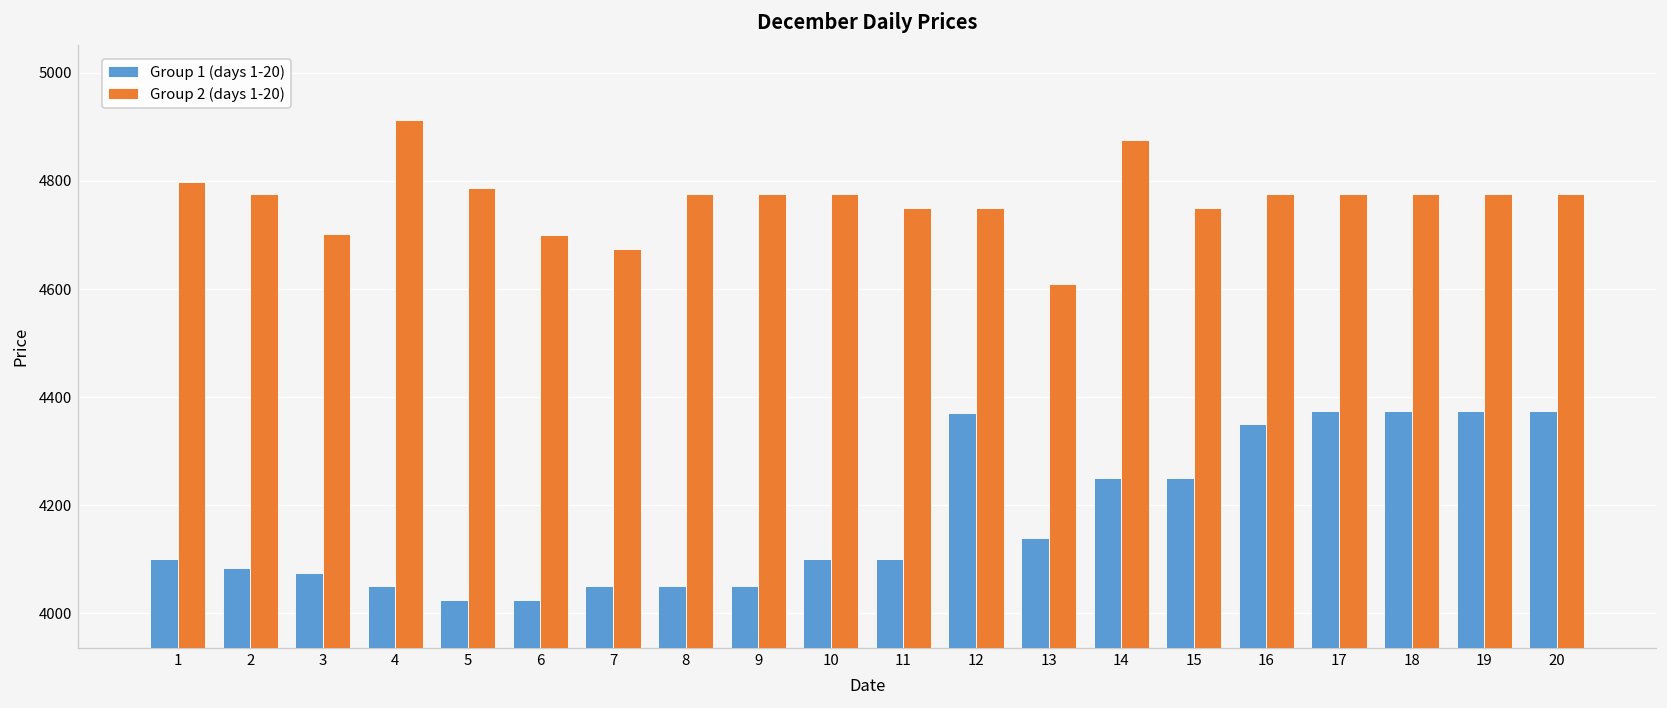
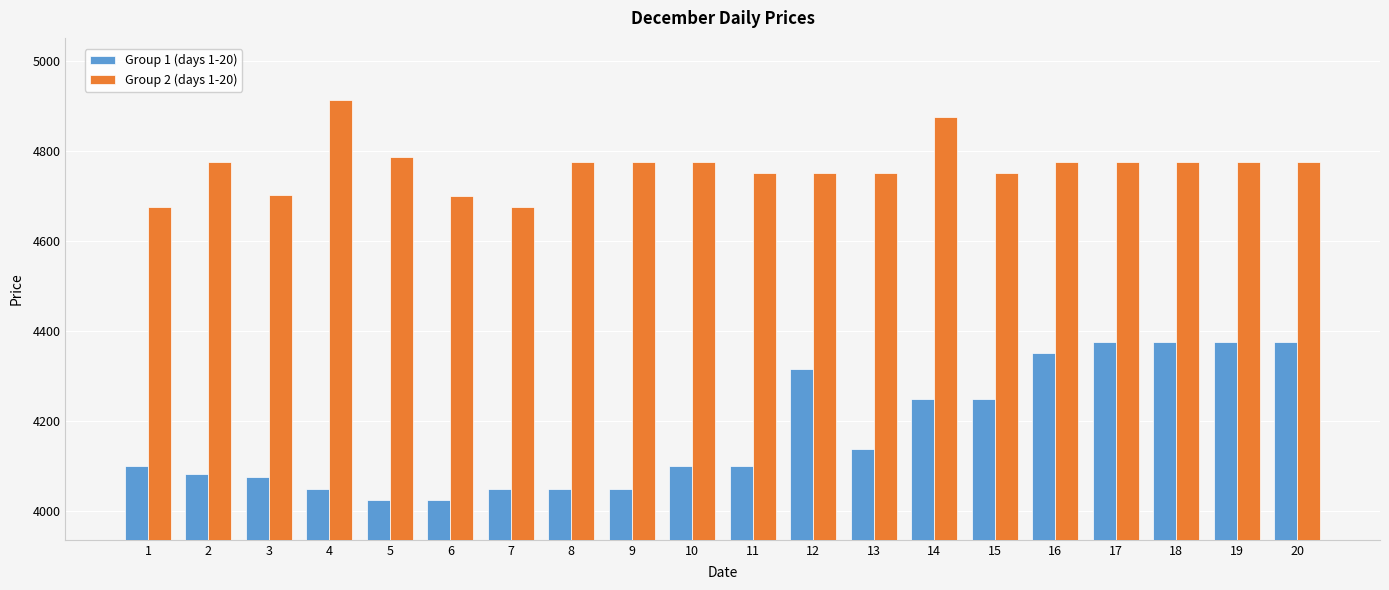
Group 2 (days 1-20), 1: 4800 -> 4680
Group 1 (days 1-20), 12: 4370 -> 4320
Group 2 (days 1-20), 13: 4610 -> 4750
